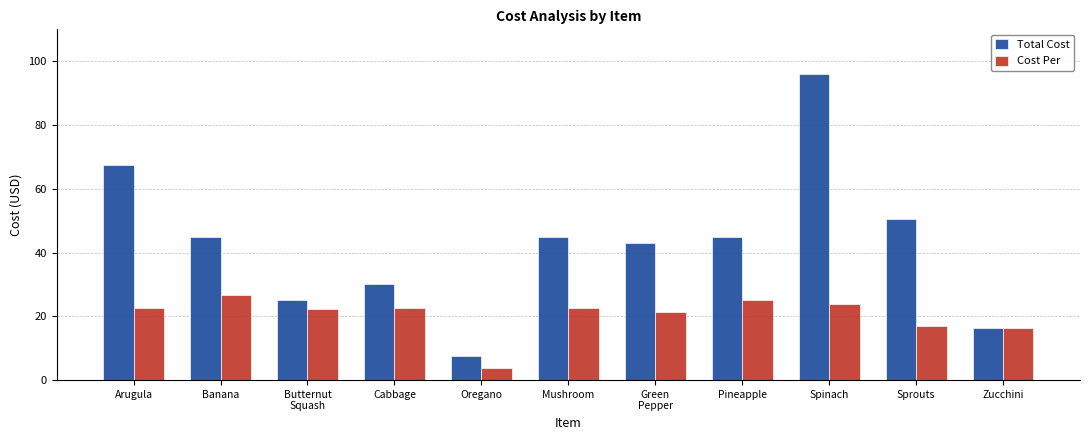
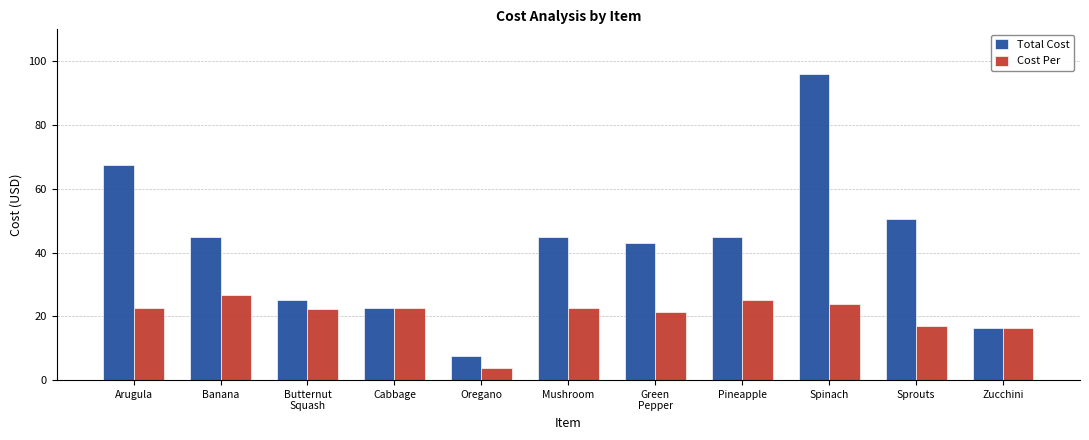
Total Cost, Cabbage: 30 -> 23
